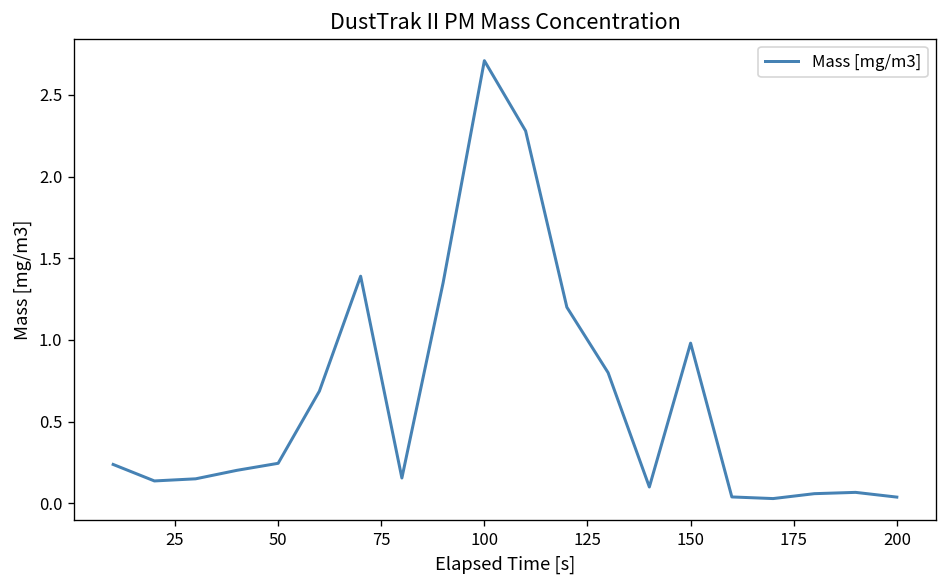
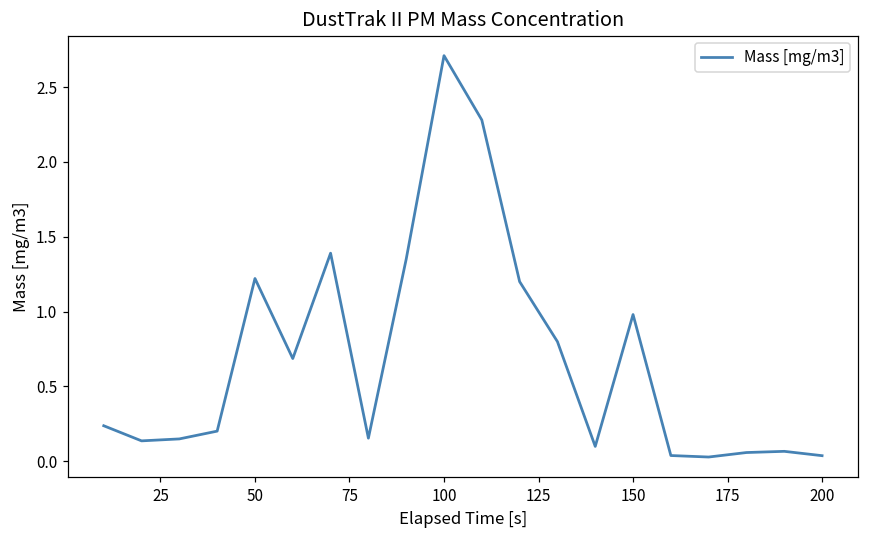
50: 0.24 -> 1.22
